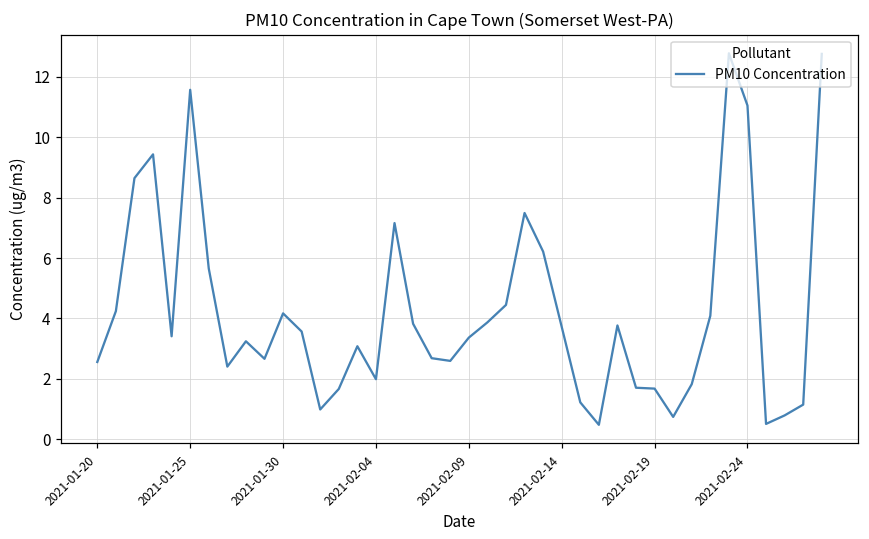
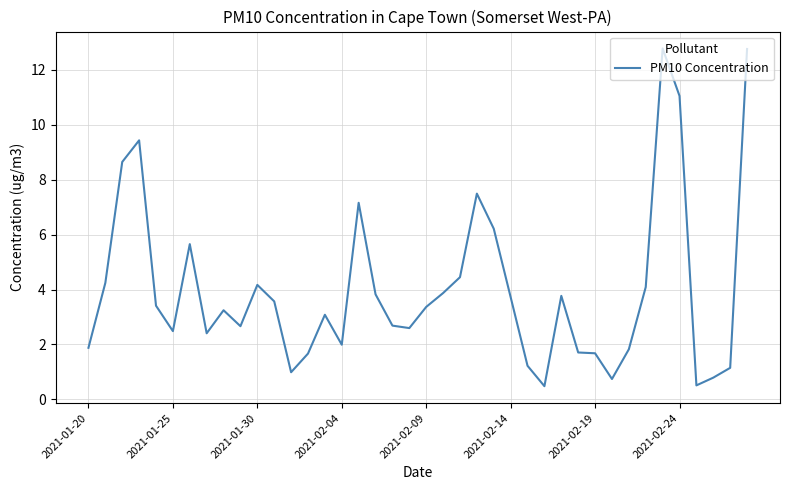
2021-01-20: 2.6 -> 1.9
2021-01-25: 11.6 -> 2.5
